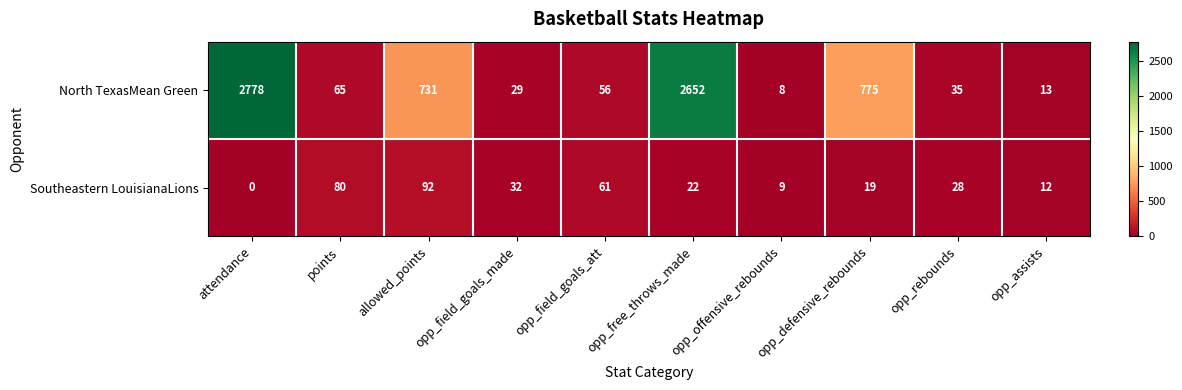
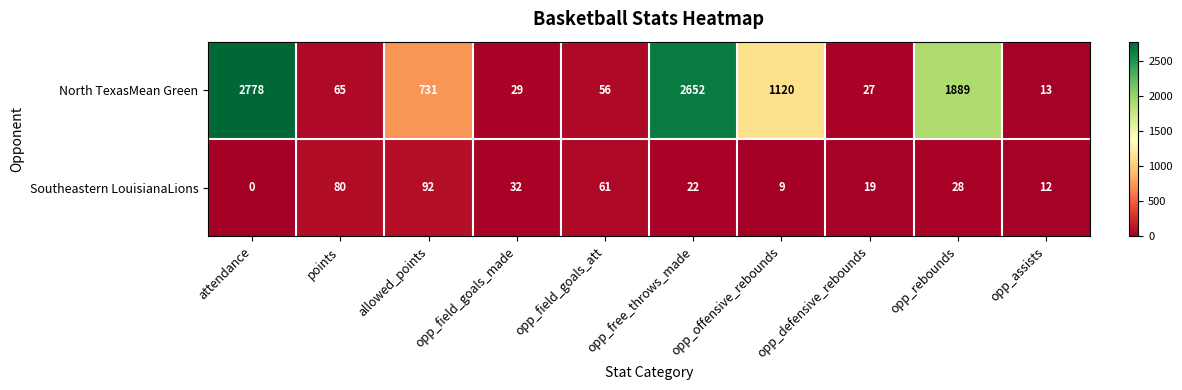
North TexasMean Green, opp_offensive_rebounds: 8 -> 1120
North TexasMean Green, opp_defensive_rebounds: 775 -> 27
North TexasMean Green, opp_rebounds: 35 -> 1889
